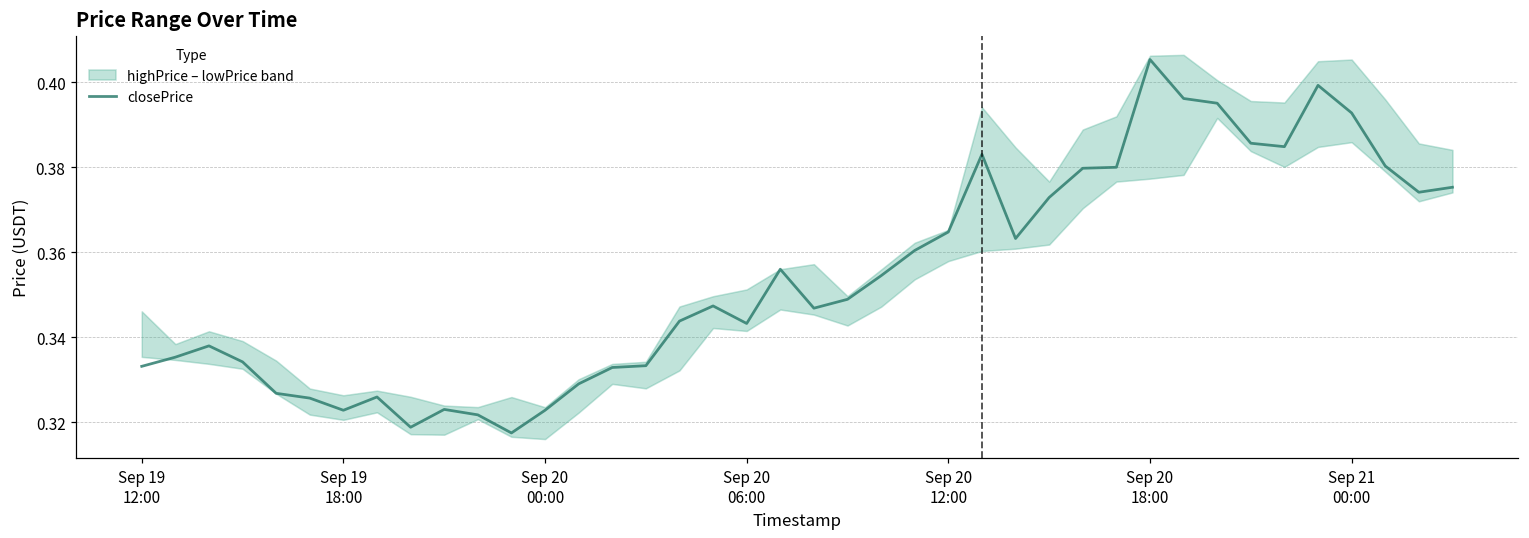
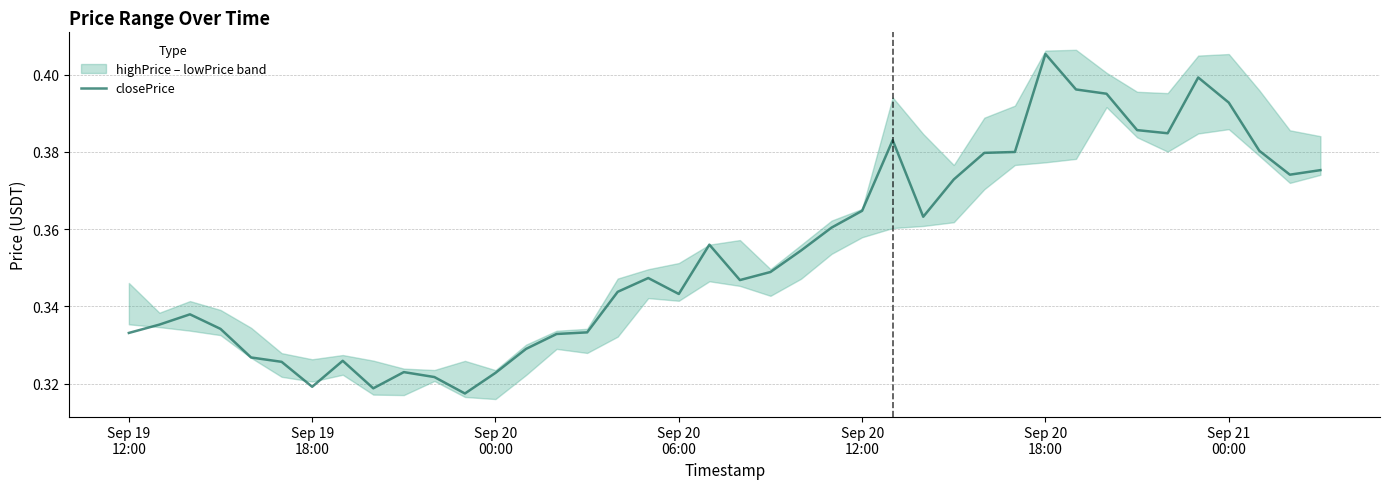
closePrice, Sep 19 18:00: 0.323 -> 0.319
